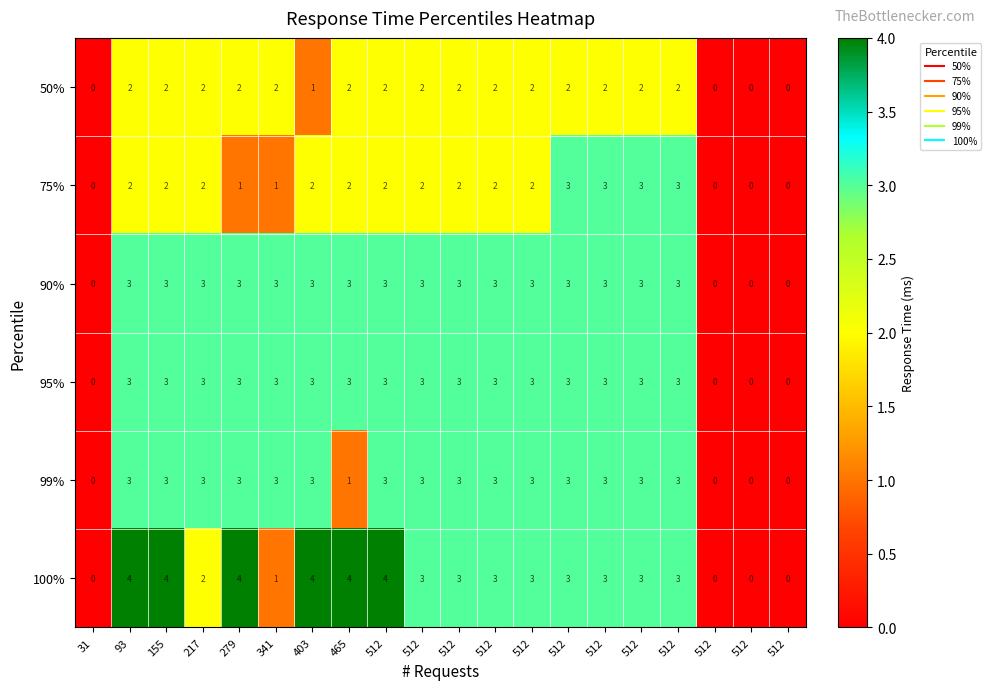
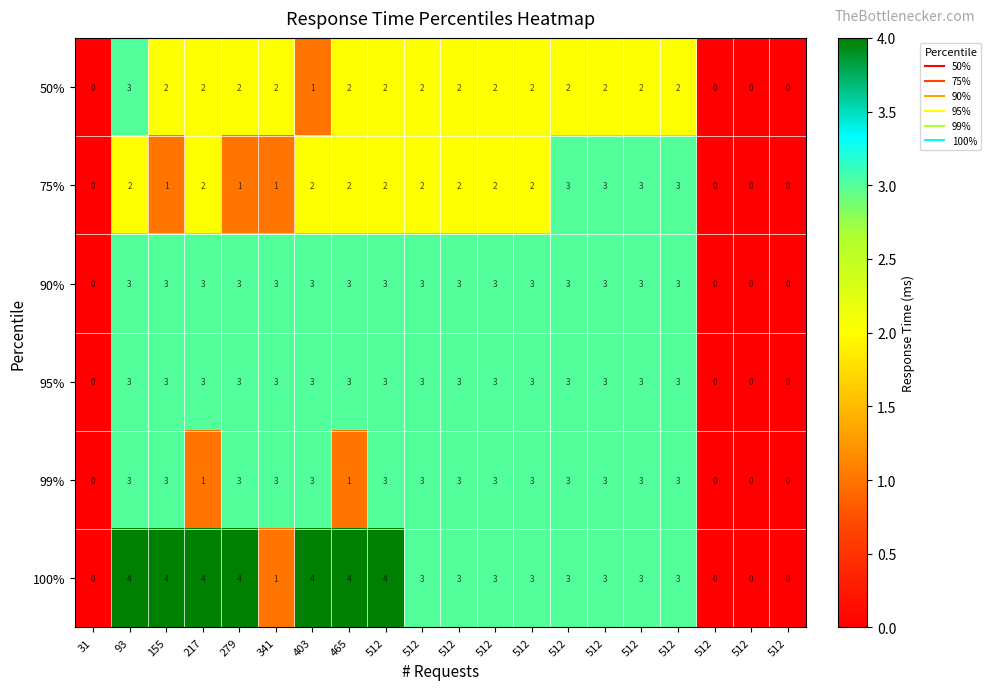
50%, 93: 2 -> 3
75%, 155: 2 -> 1
99%, 217: 3 -> 1
100%, 217: 2 -> 4
